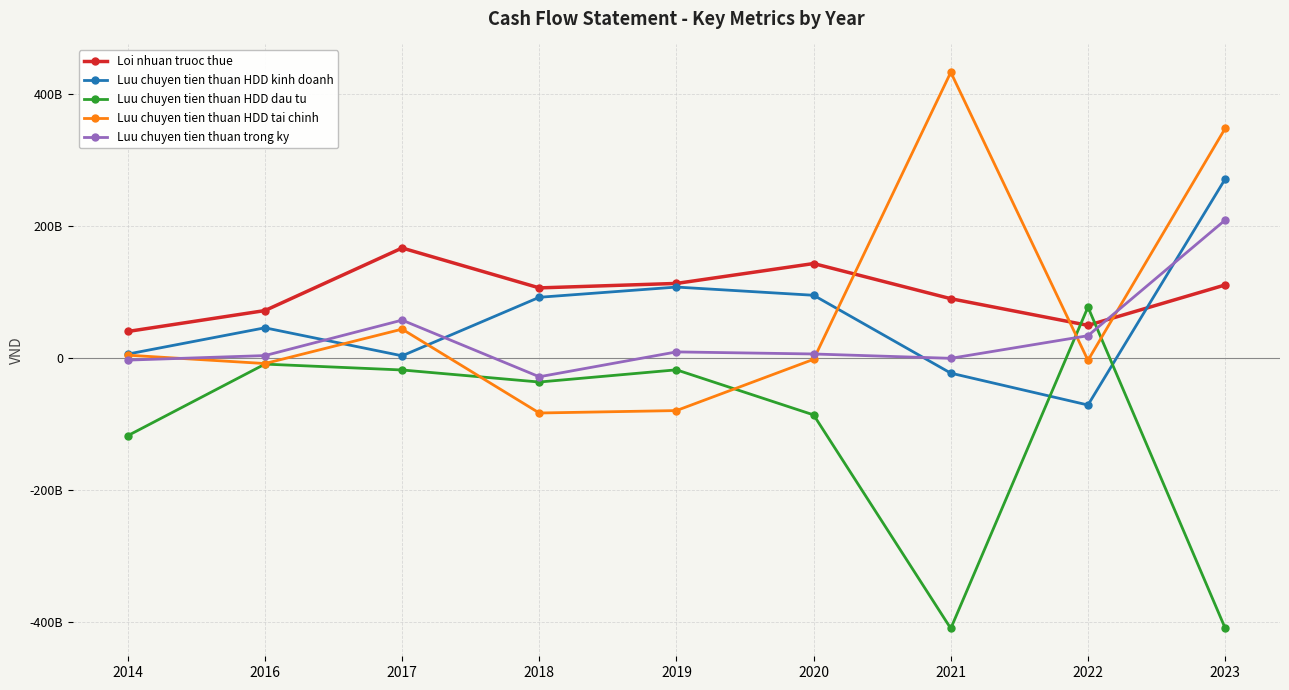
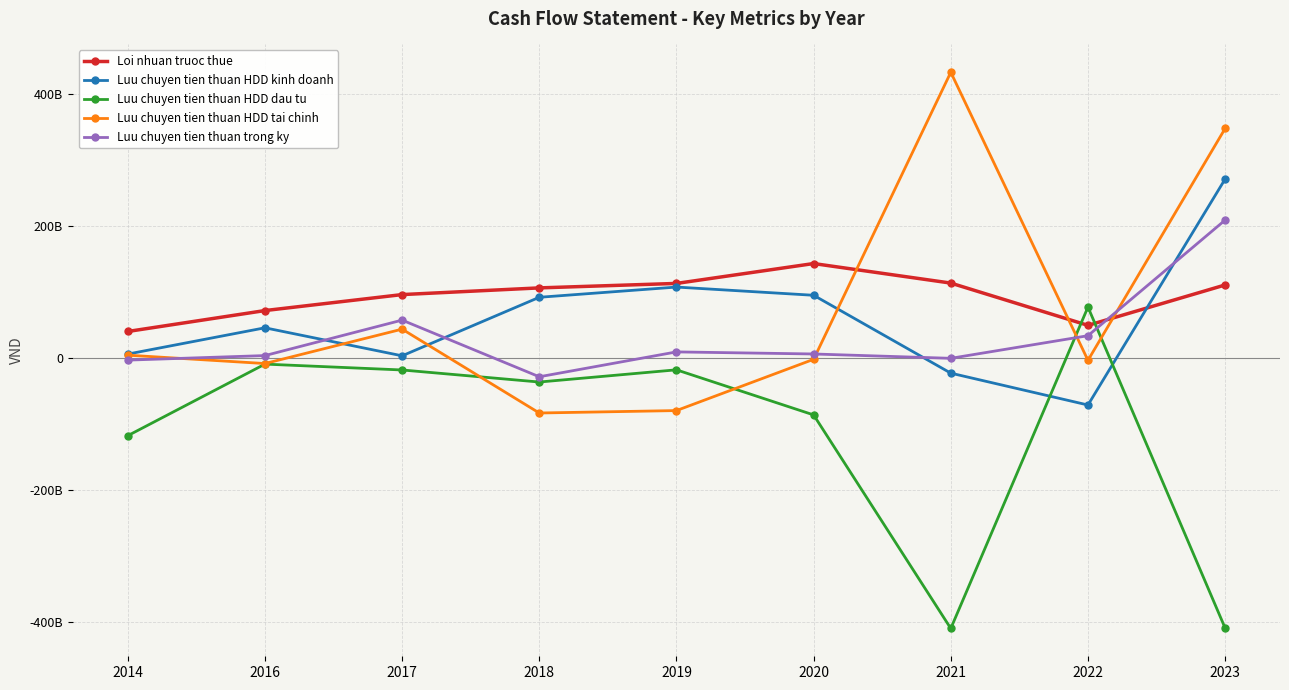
Loi nhuan truoc thue, 2017: 170000000000 -> 100000000000
Loi nhuan truoc thue, 2021: 90000000000 -> 110000000000
